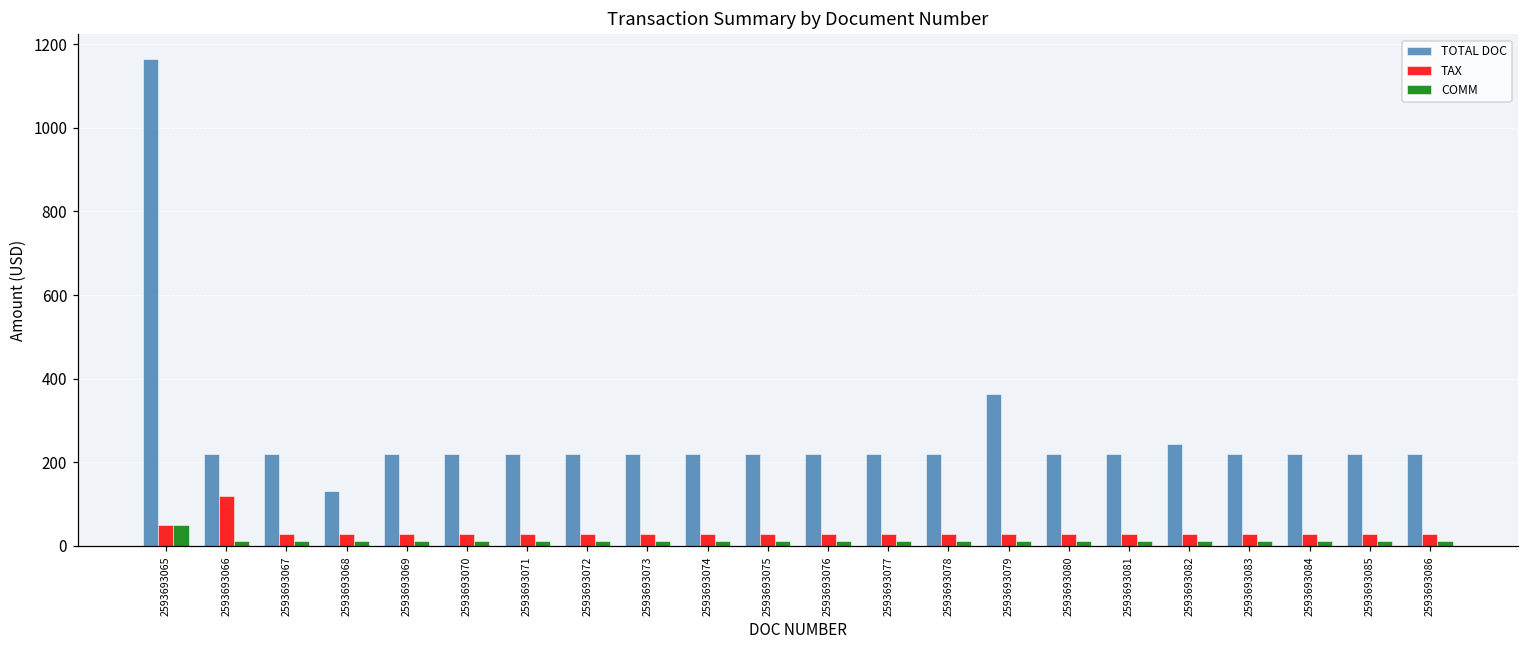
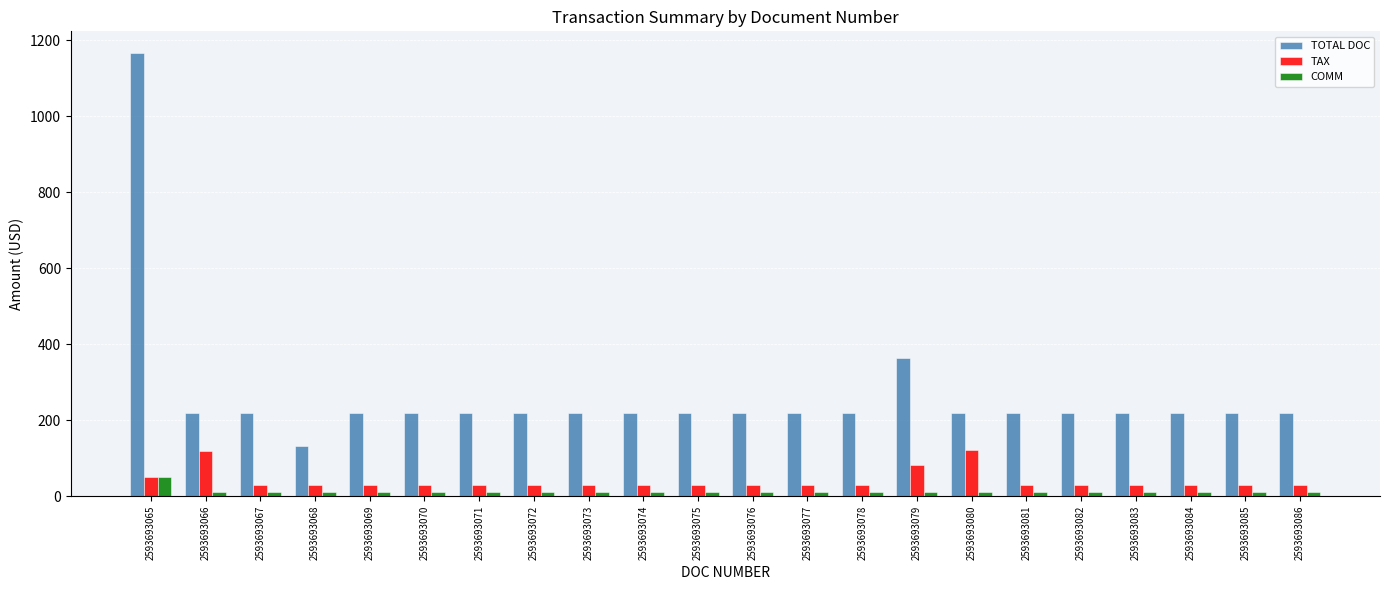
TAX, 2593693079: 30 -> 80
TAX, 2593693080: 30 -> 120
TOTAL DOC, 2593693082: 240 -> 220
